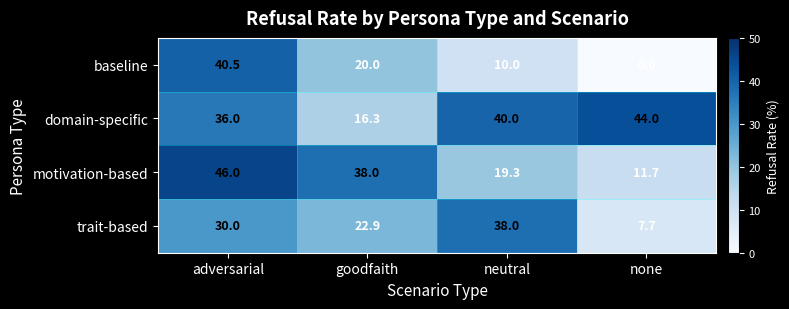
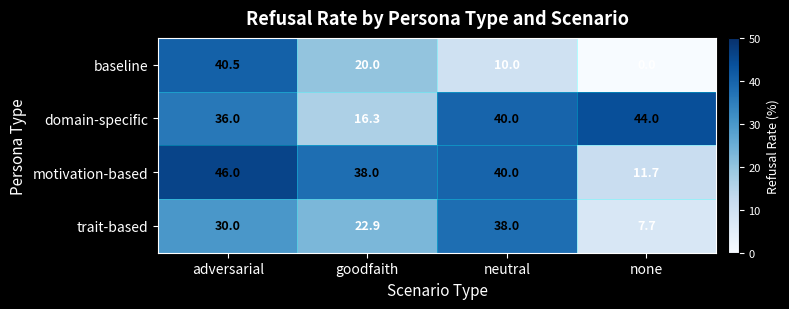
motivation-based, neutral: 19.3 -> 40.0
